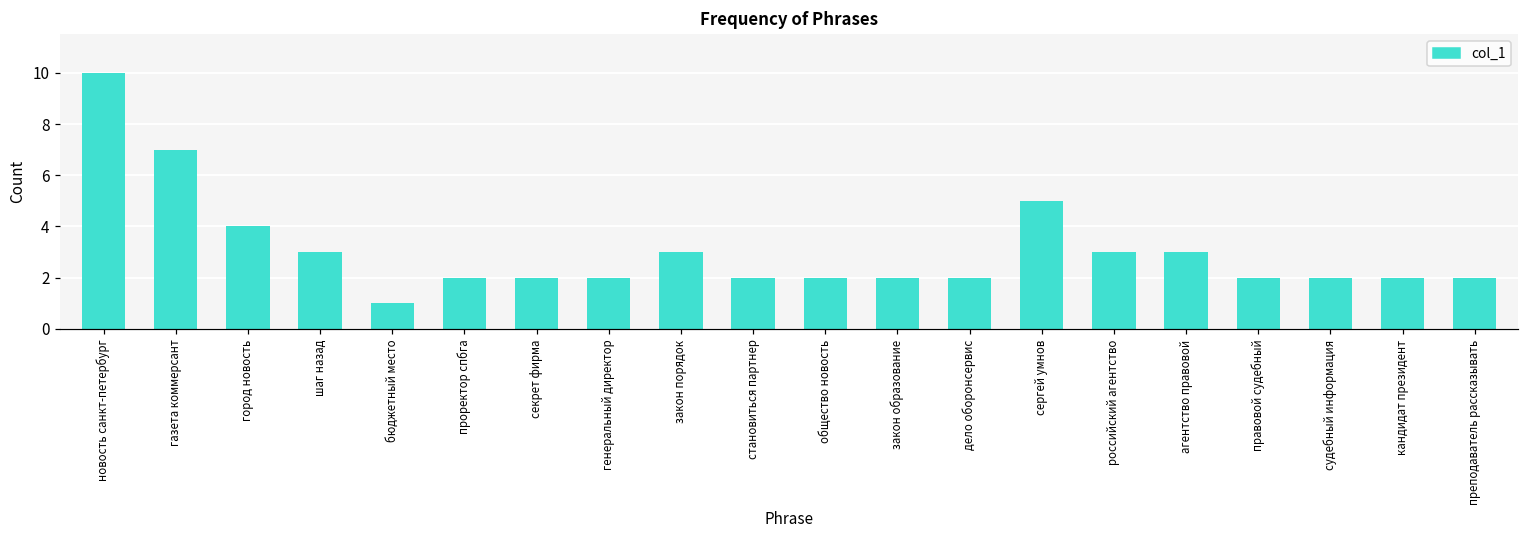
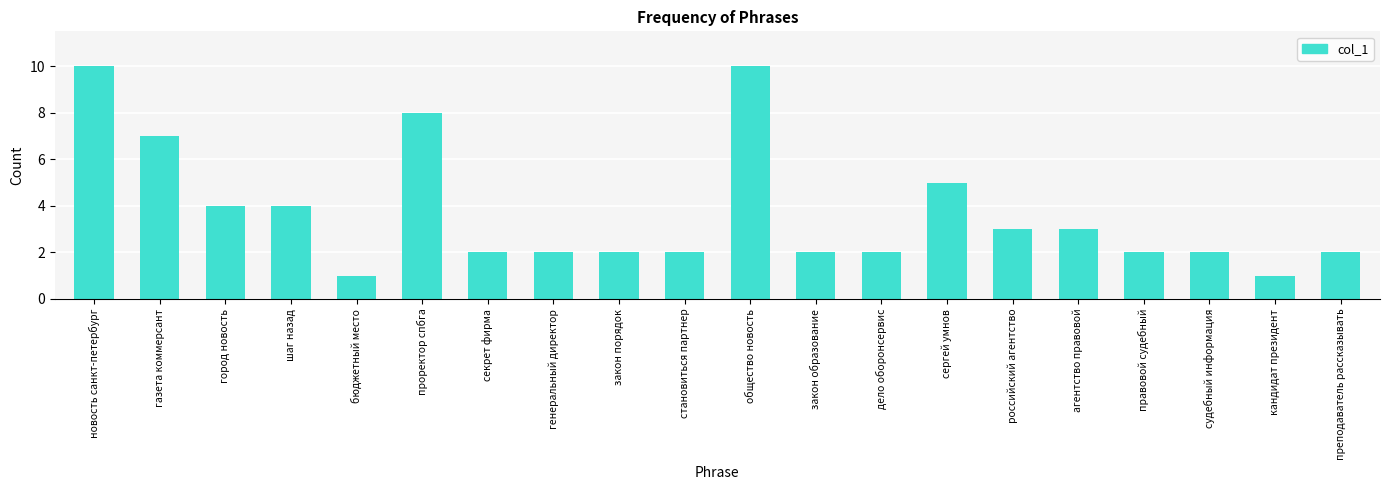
шаг назад: 3 -> 4
проректор спбга: 2 -> 8
закон порядок: 3 -> 2
общество новость: 2 -> 10
кандидат президент: 2 -> 1
